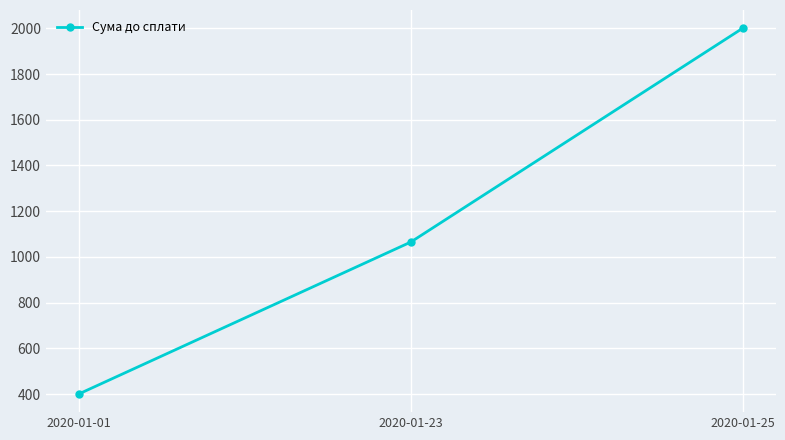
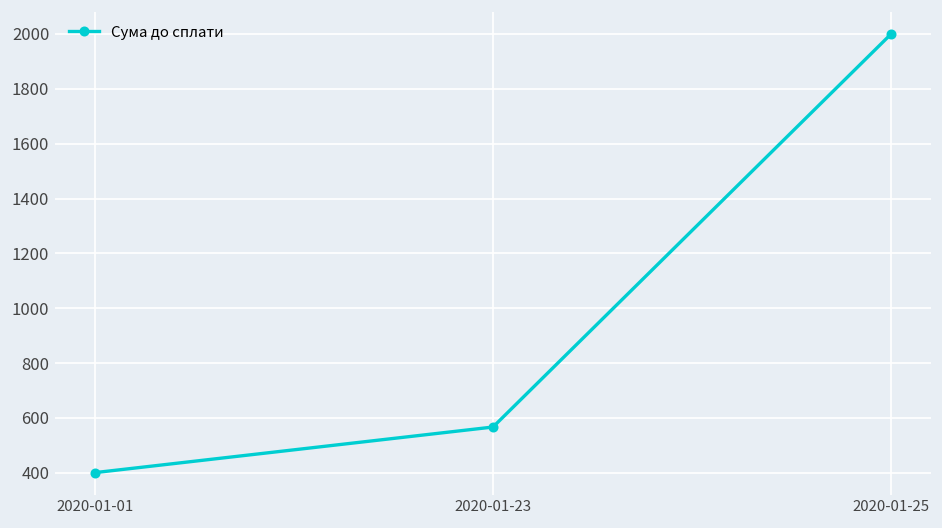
2020-01-23: 1070 -> 570
